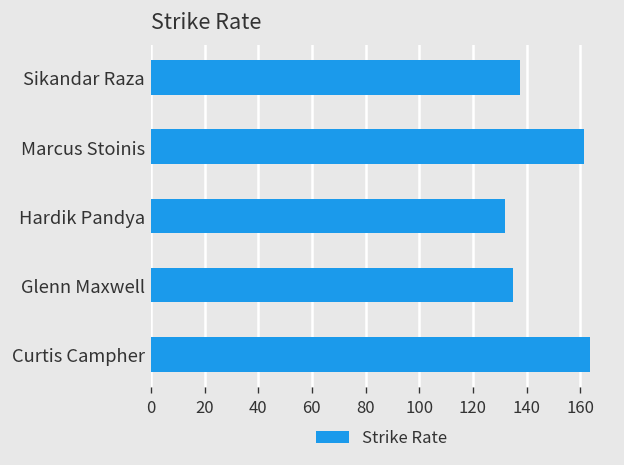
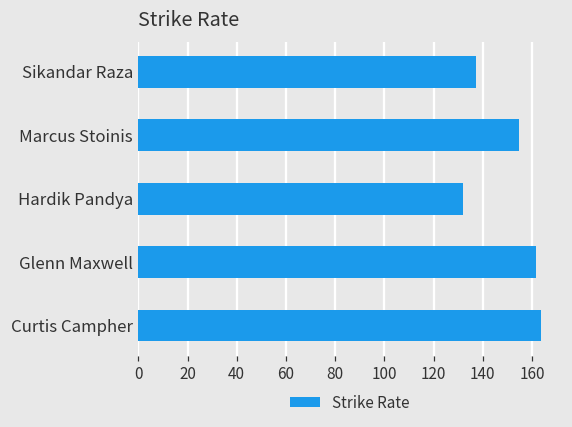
Marcus Stoinis: 162 -> 155
Glenn Maxwell: 135 -> 162
